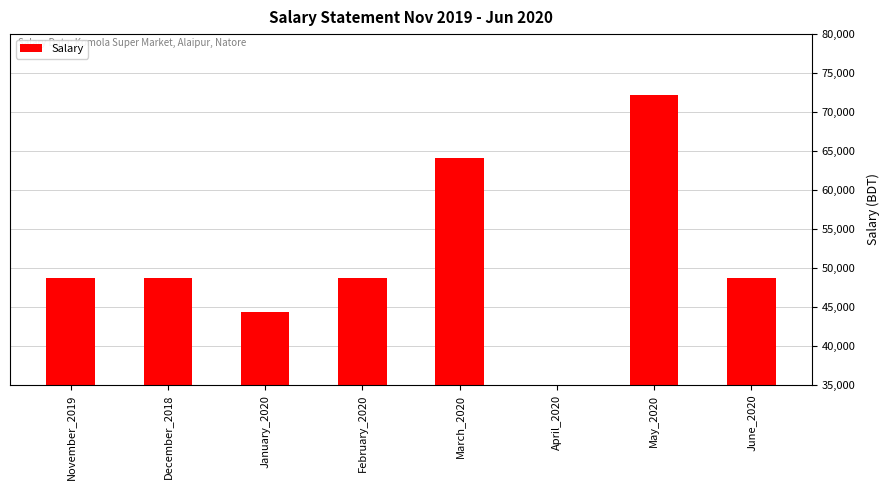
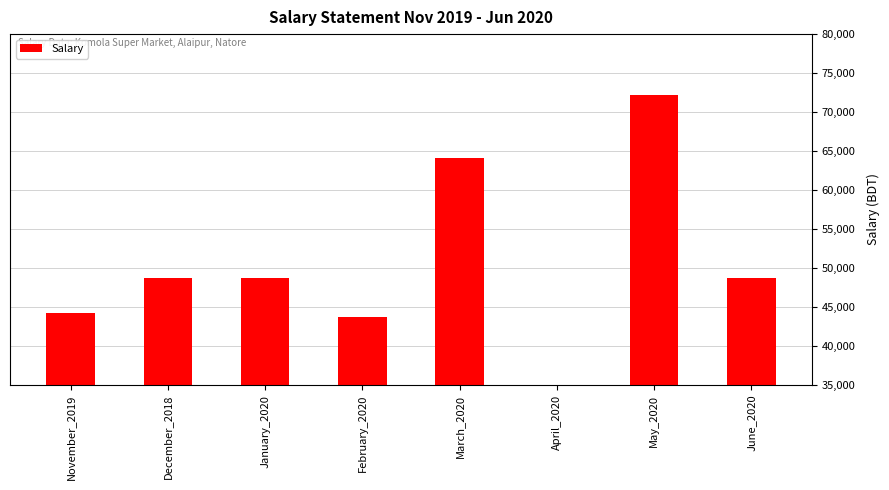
November_2019: 49,000 -> 44,000
January_2020: 44,000 -> 49,000
February_2020: 49,000 -> 44,000
